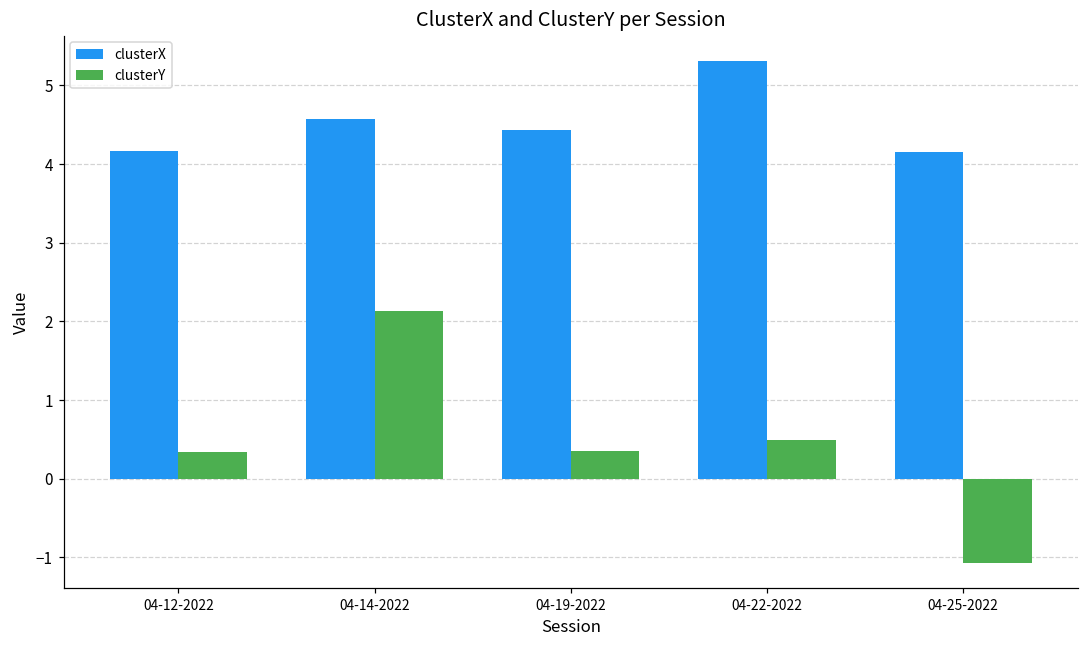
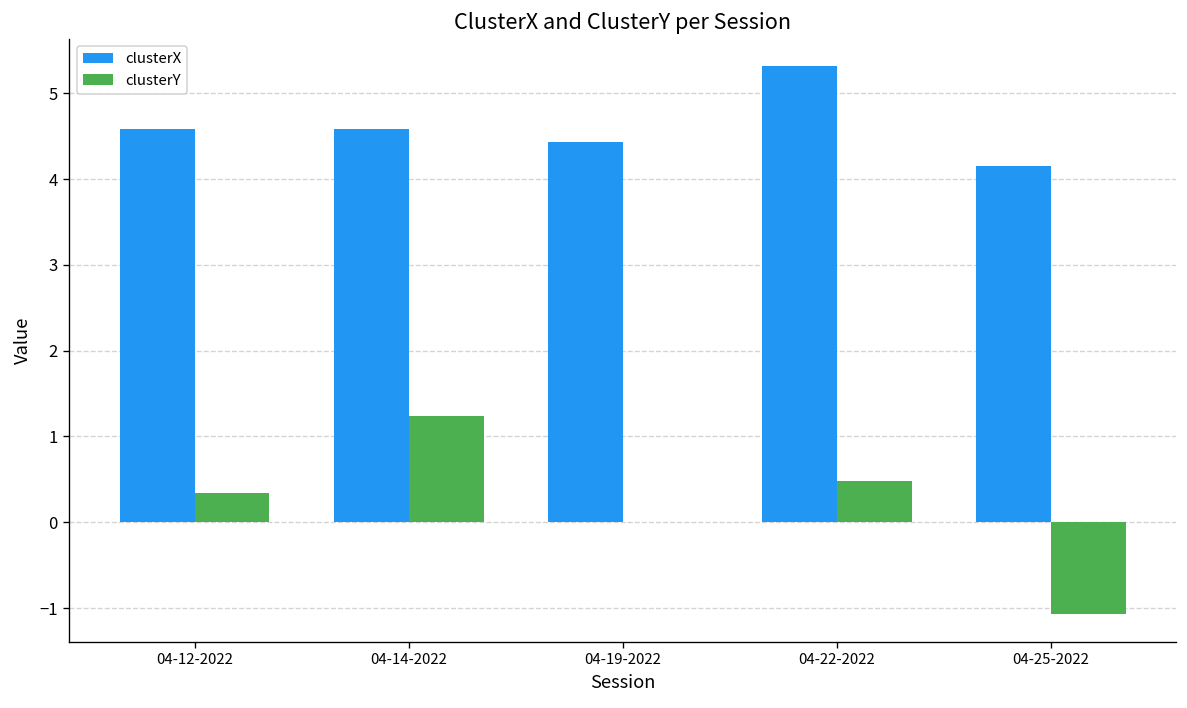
clusterX, 04-12-2022: 4.2 -> 4.6
clusterY, 04-14-2022: 2.1 -> 1.2
clusterY, 04-19-2022: 0.3 -> 0.0
